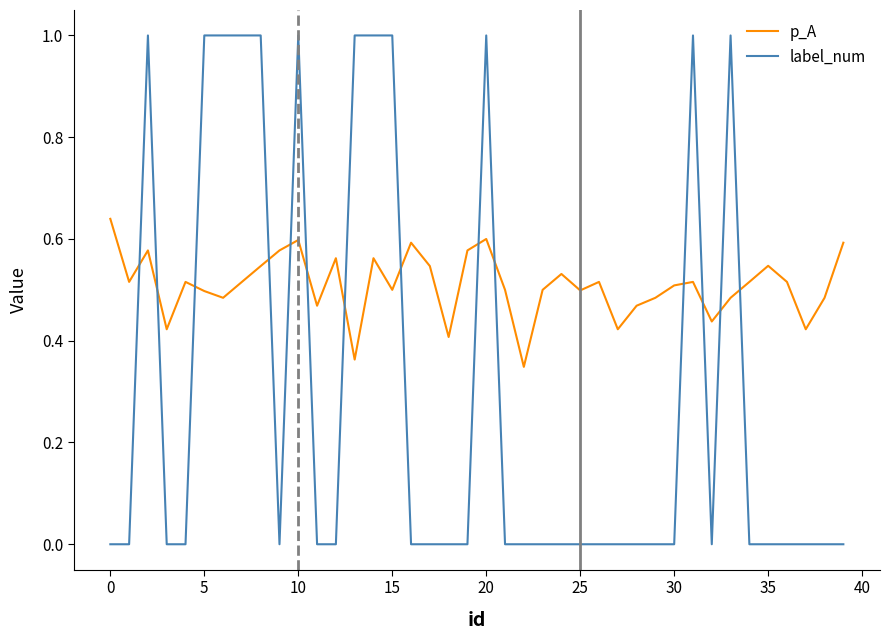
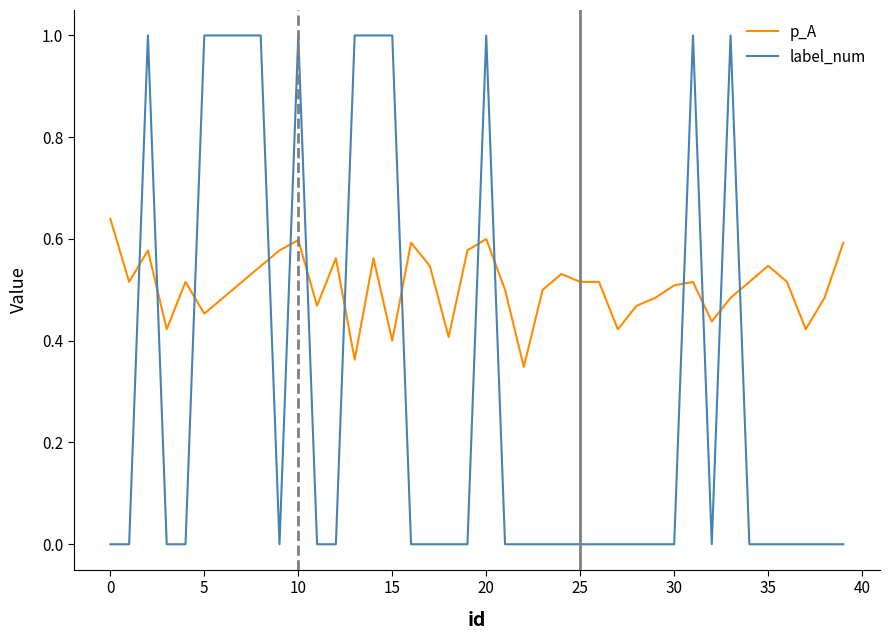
p_A, 5: 0.50 -> 0.45
p_A, 15: 0.5 -> 0.4
p_A, 25: 0.50 -> 0.52
